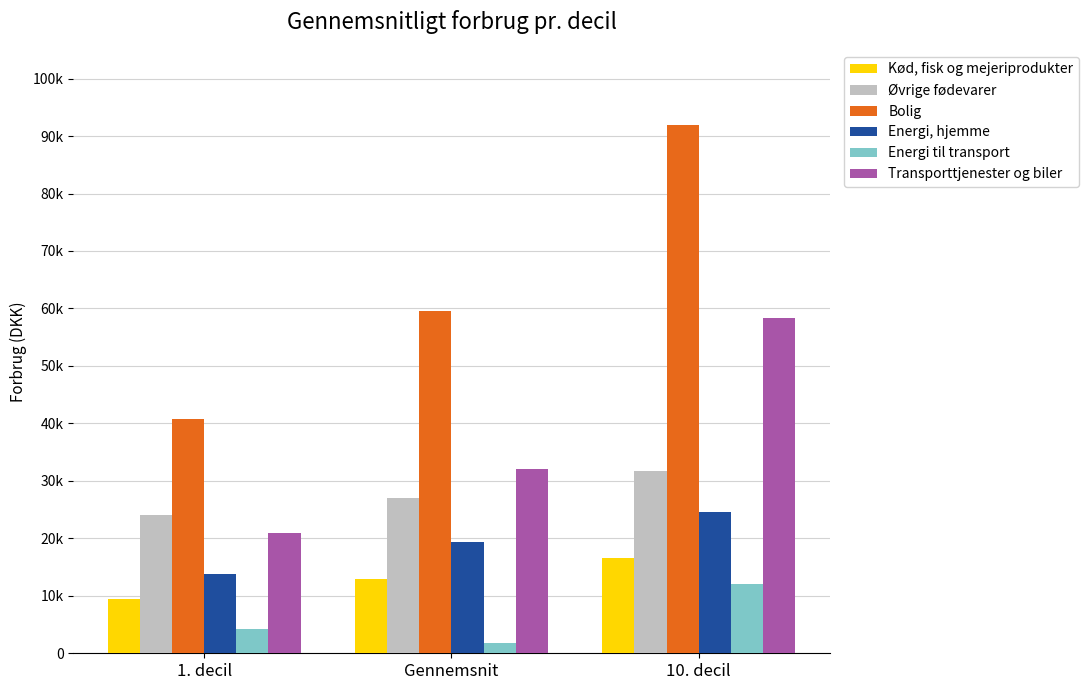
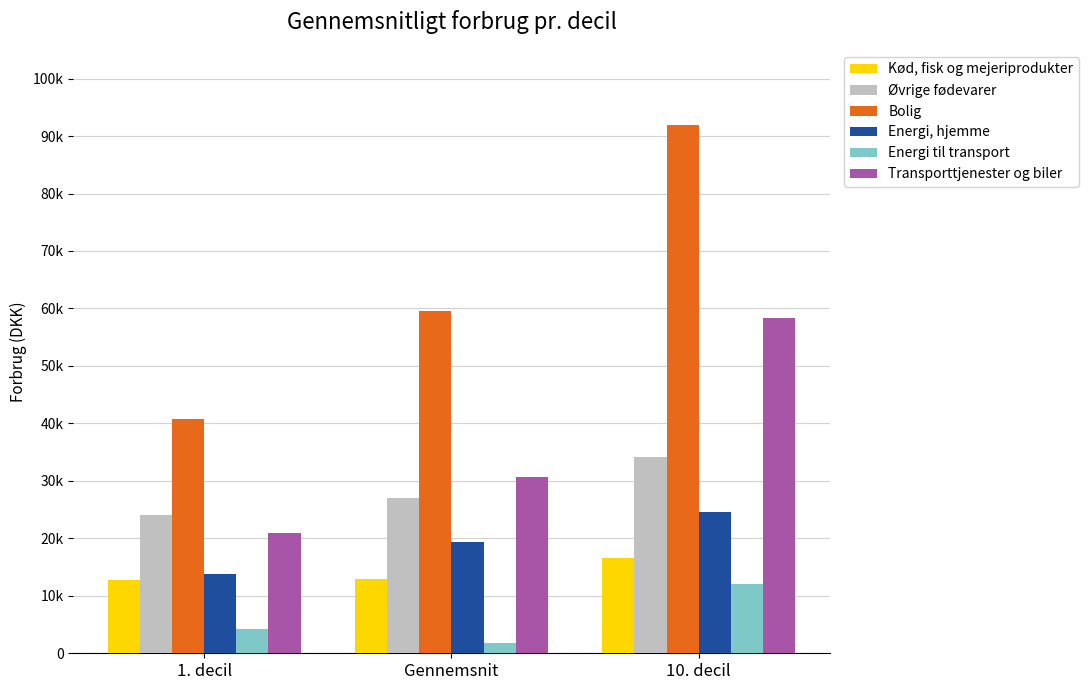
Kød, fisk og mejeriprodukter, 1. decil: 9000 -> 13000
Transporttjenester og biler, Gennemsnit: 32000 -> 31000
Øvrige fødevarer, 10. decil: 32000 -> 34000
